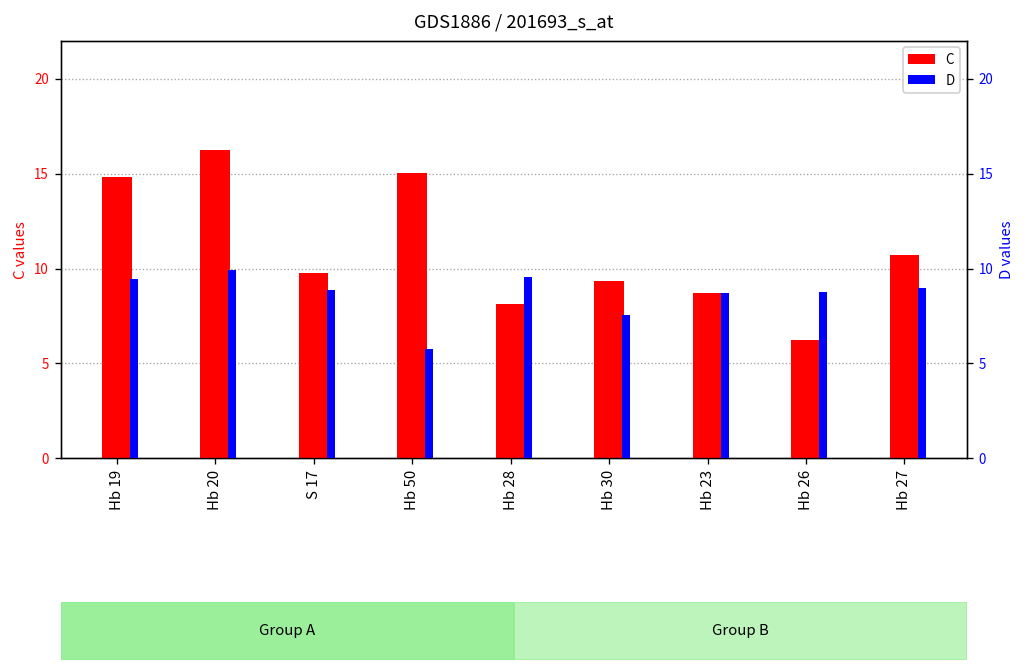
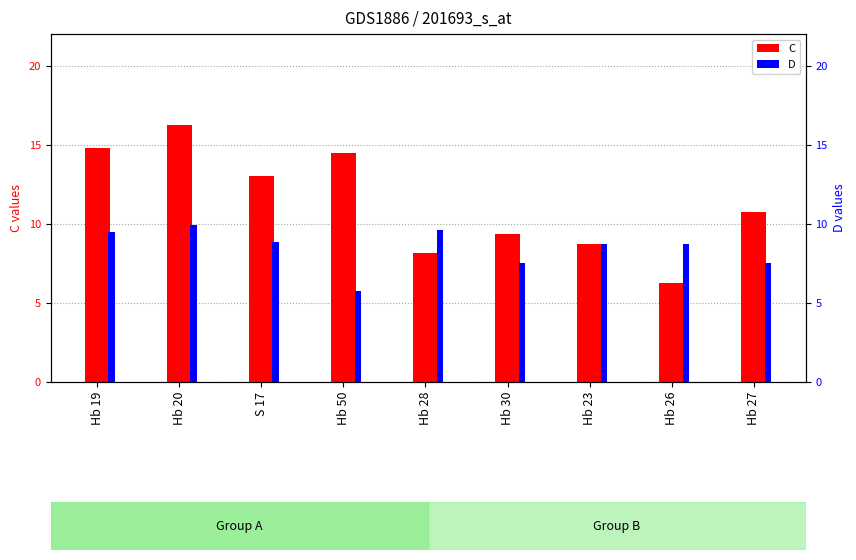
C, S 17: 9.8 -> 13.0
C, Hb 50: 15.0 -> 14.5
D, Hb 27: 9.0 -> 7.5
